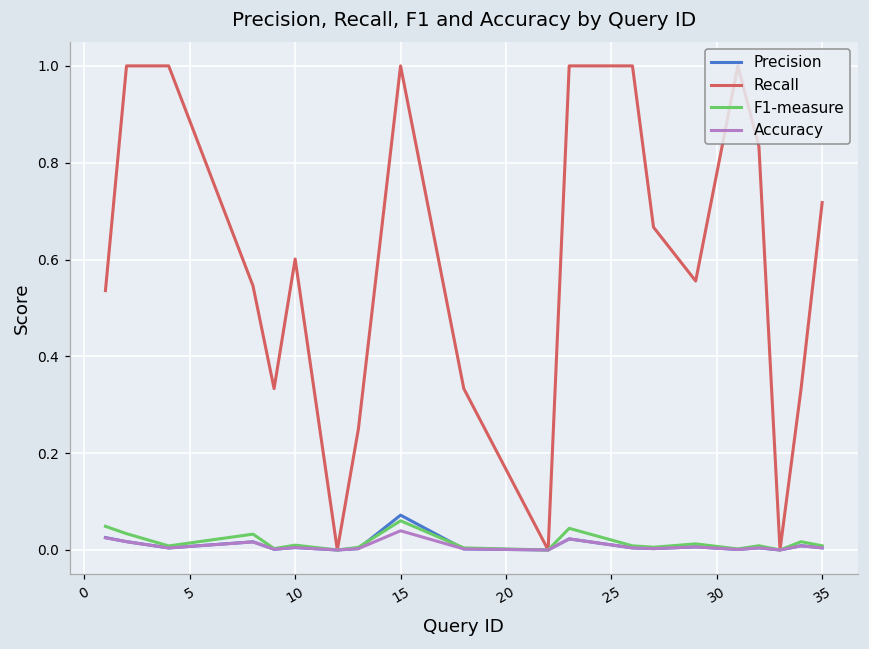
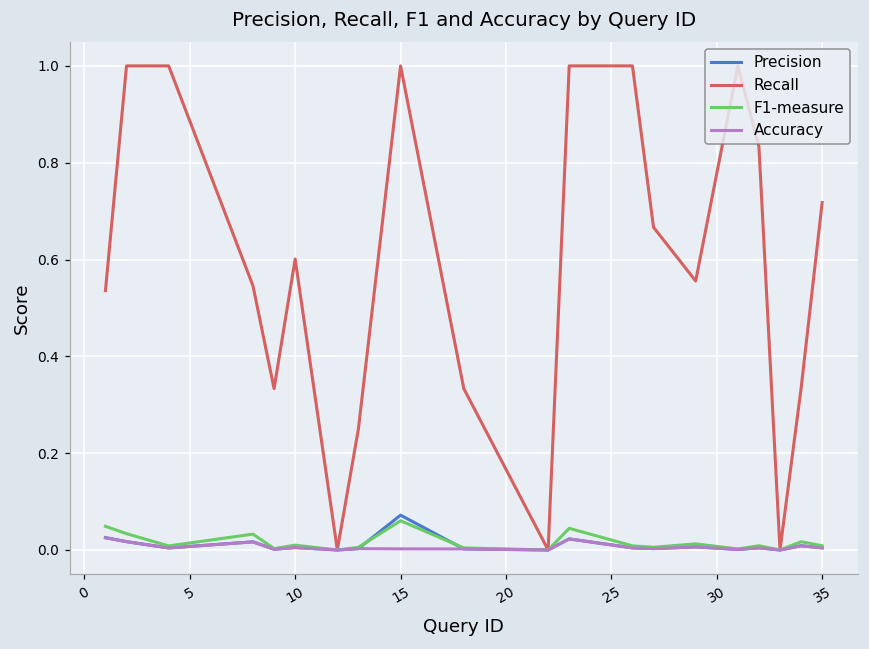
Accuracy, 15: 0.04 -> 0.00
